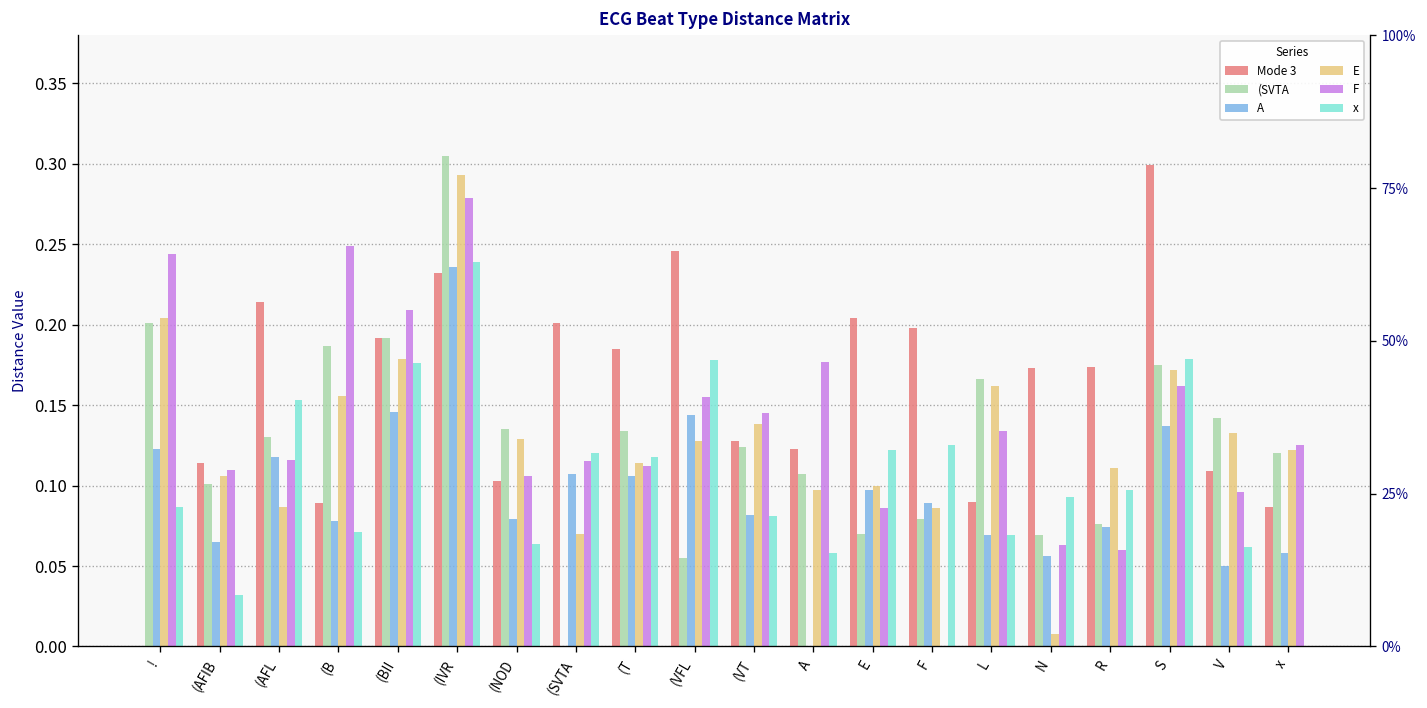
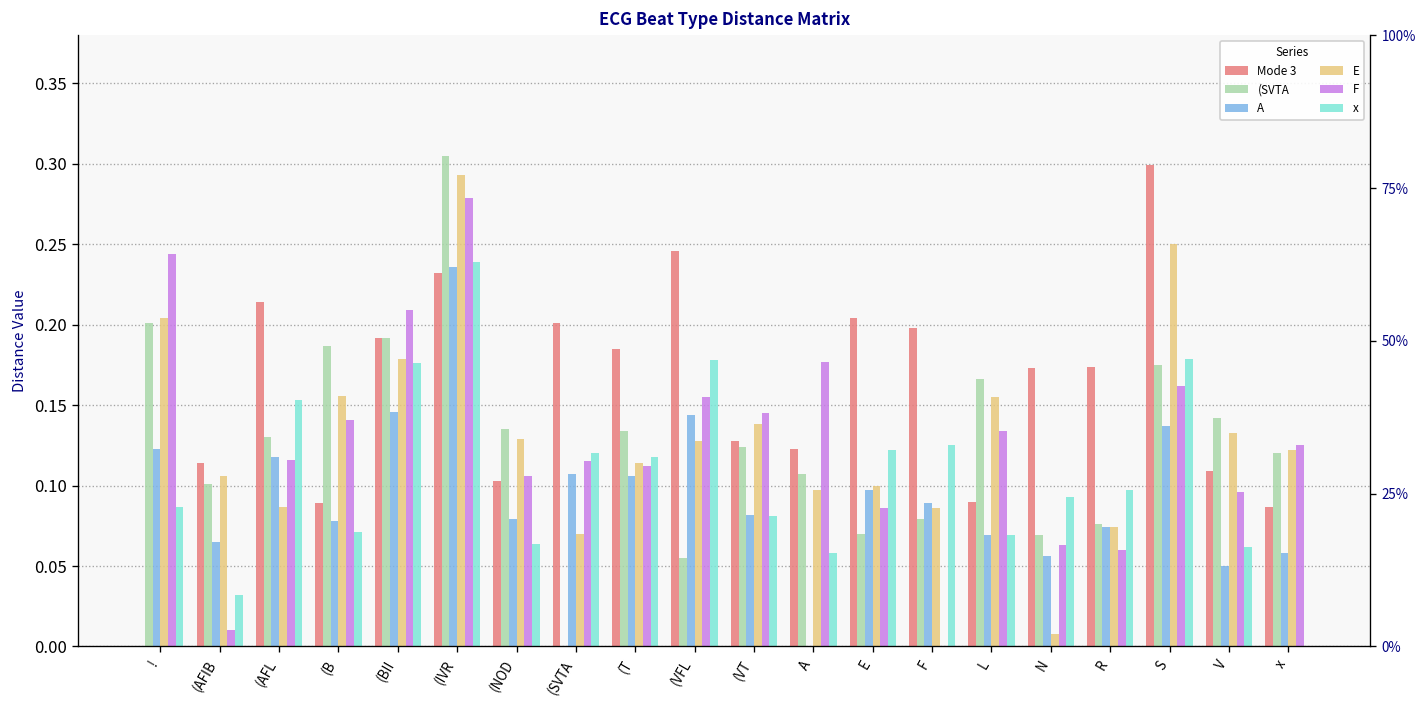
F, (AFIB: 0.11 -> 0.01
F, (B: 0.249 -> 0.141
E, L: 0.162 -> 0.155
E, R: 0.111 -> 0.074
E, S: 0.172 -> 0.250
